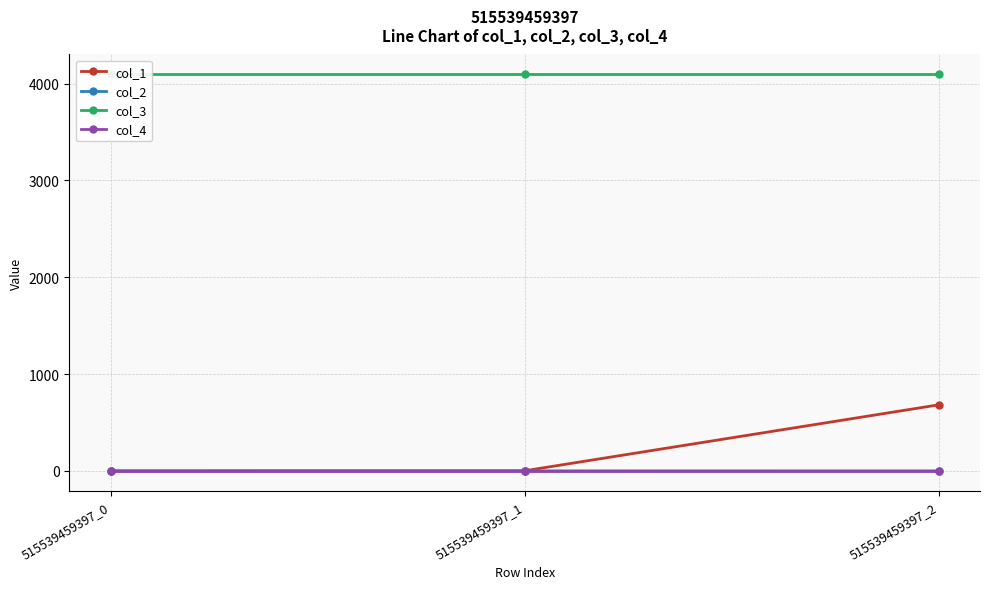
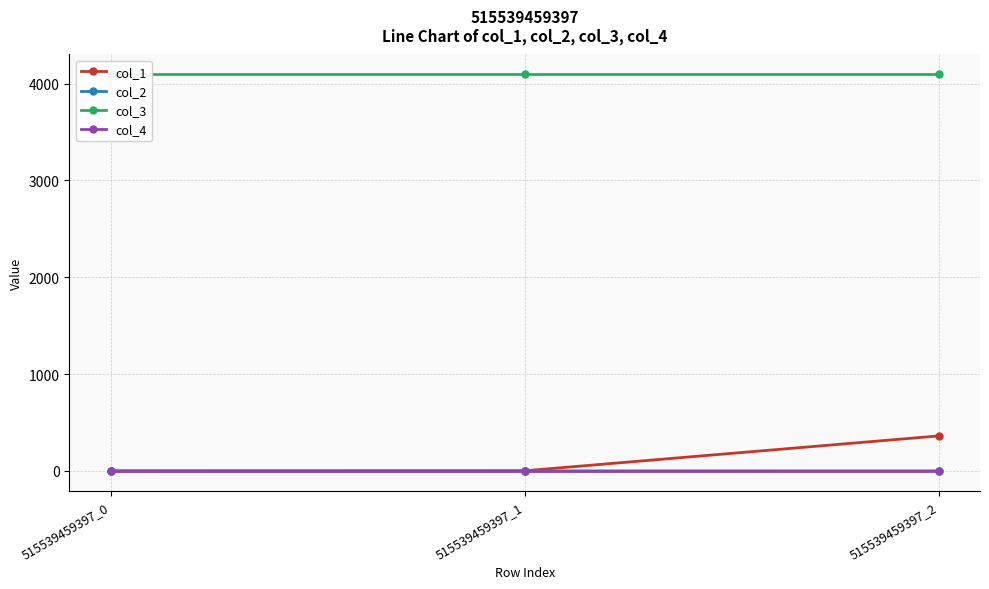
col_1, 515539459397_2: 700 -> 400
